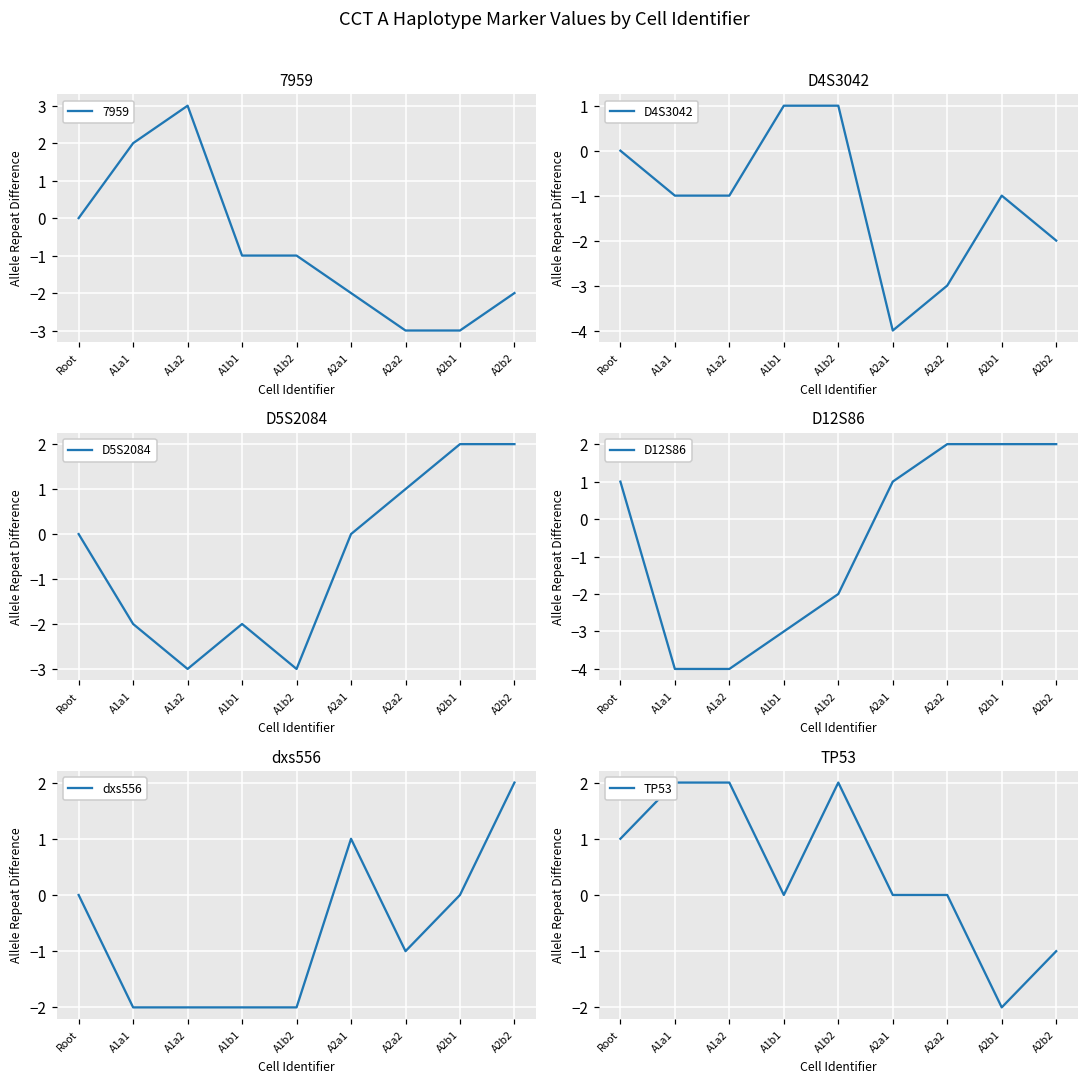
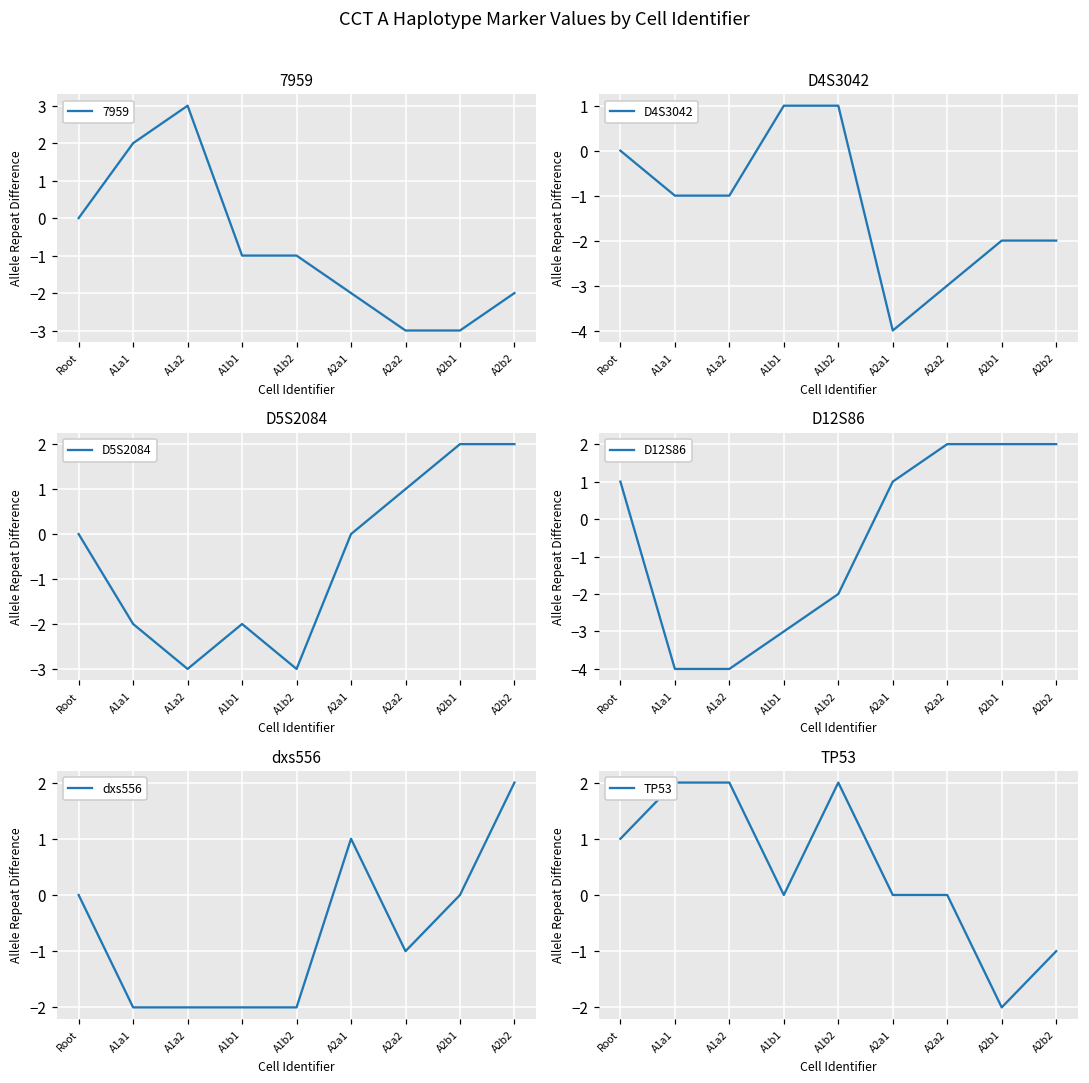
D4S3042, A2b1: -1 -> -2
